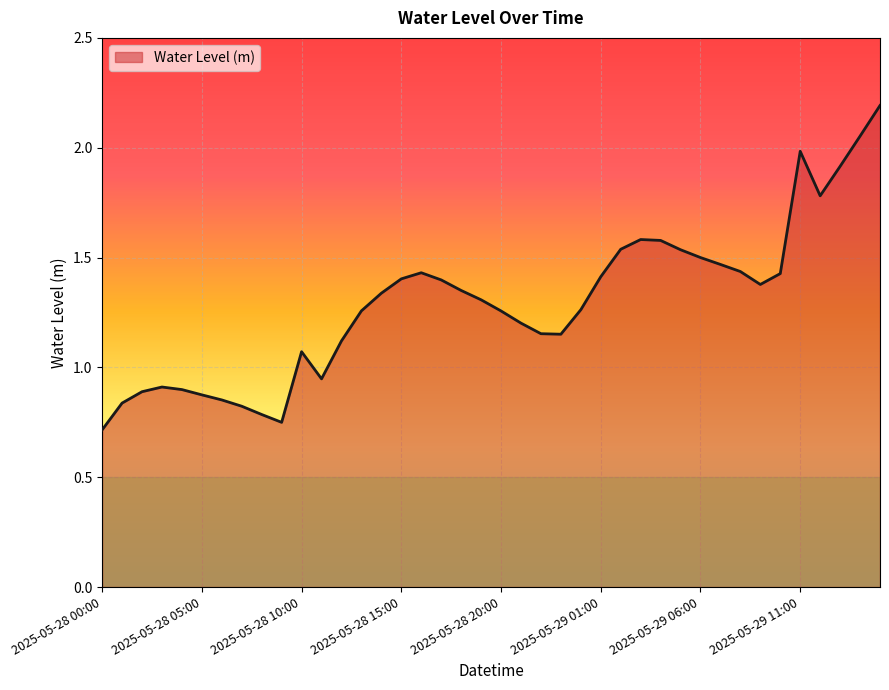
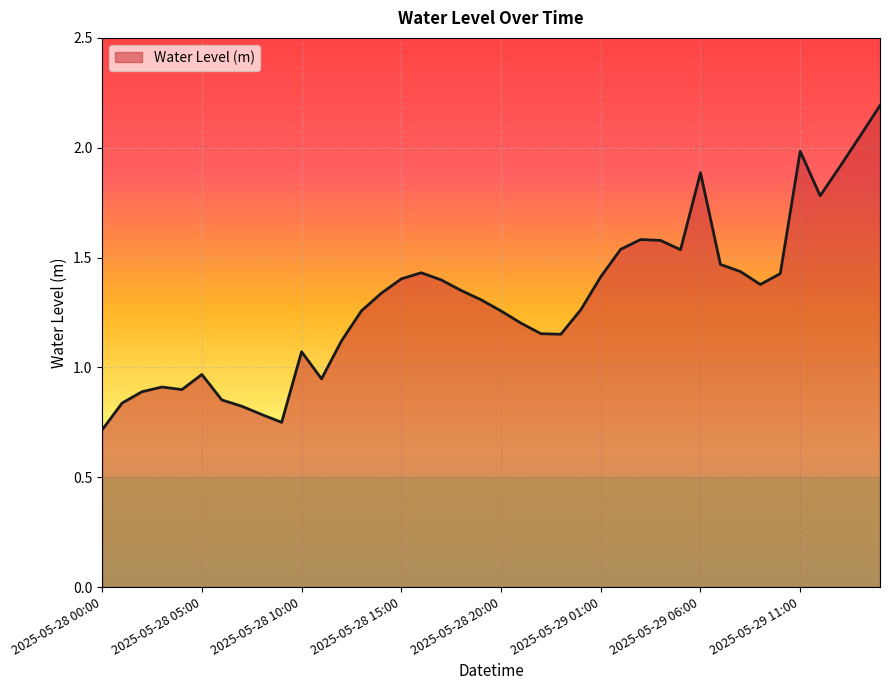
2025-05-28 05:00: 0.87 -> 0.97
2025-05-29 06:00: 1.50 -> 1.89
